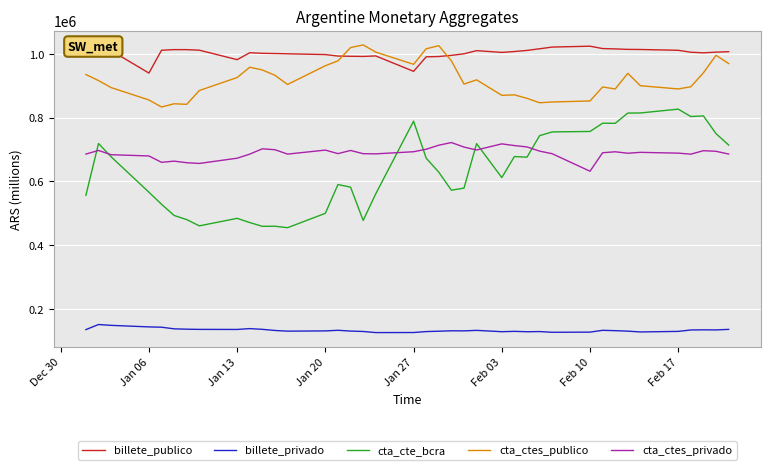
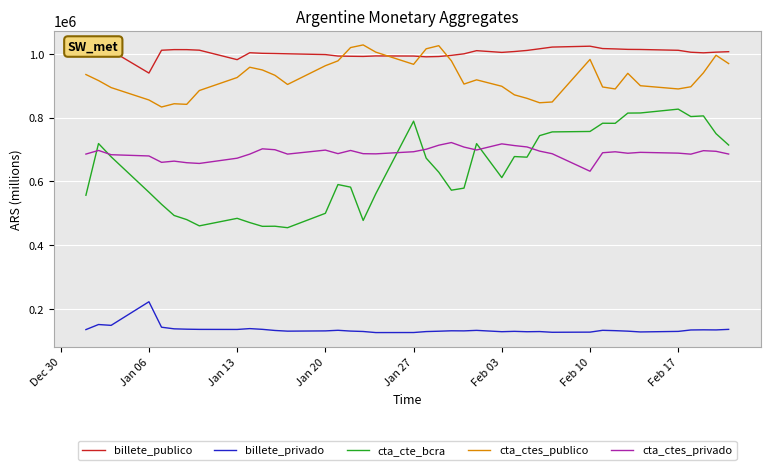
billete_privado, Jan 06: 140000 -> 220000
billete_publico, Jan 27: 940000 -> 990000
cta_ctes_publico, Feb 03: 870000 -> 900000
cta_ctes_publico, Feb 10: 850000 -> 980000
